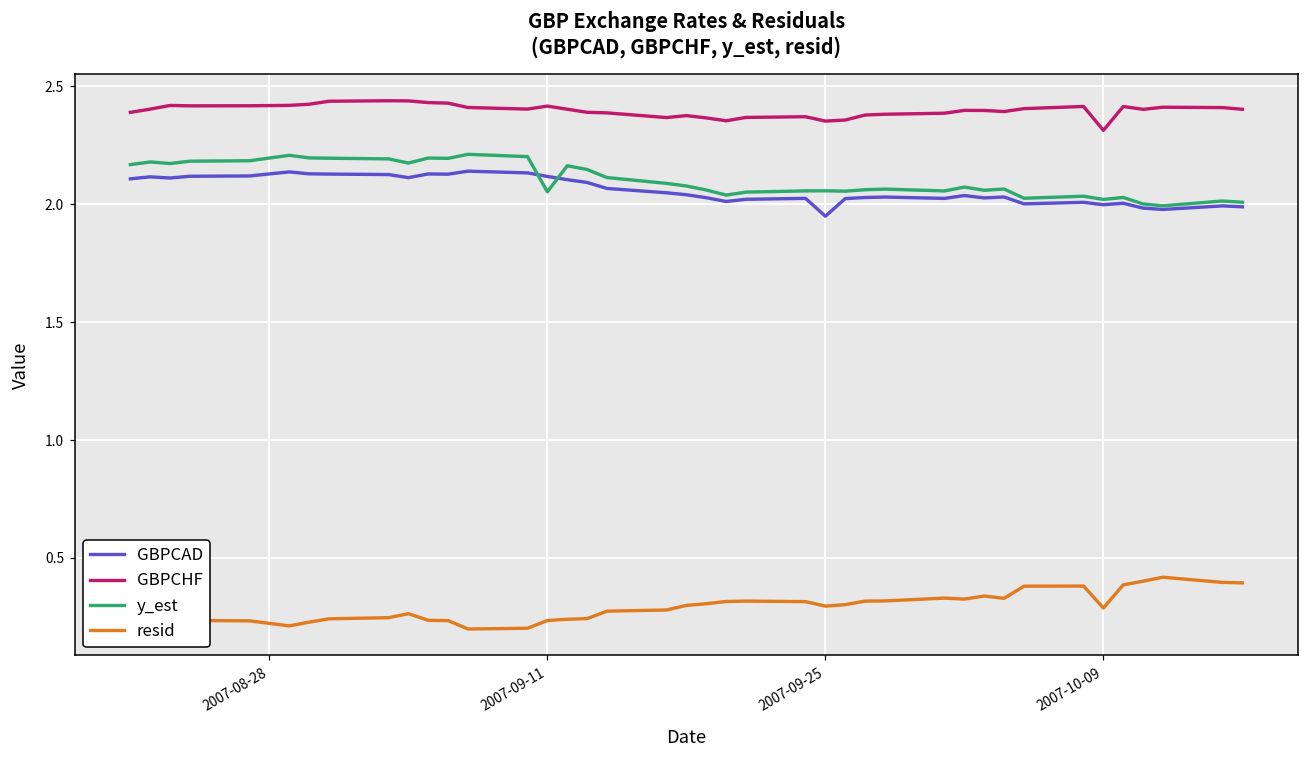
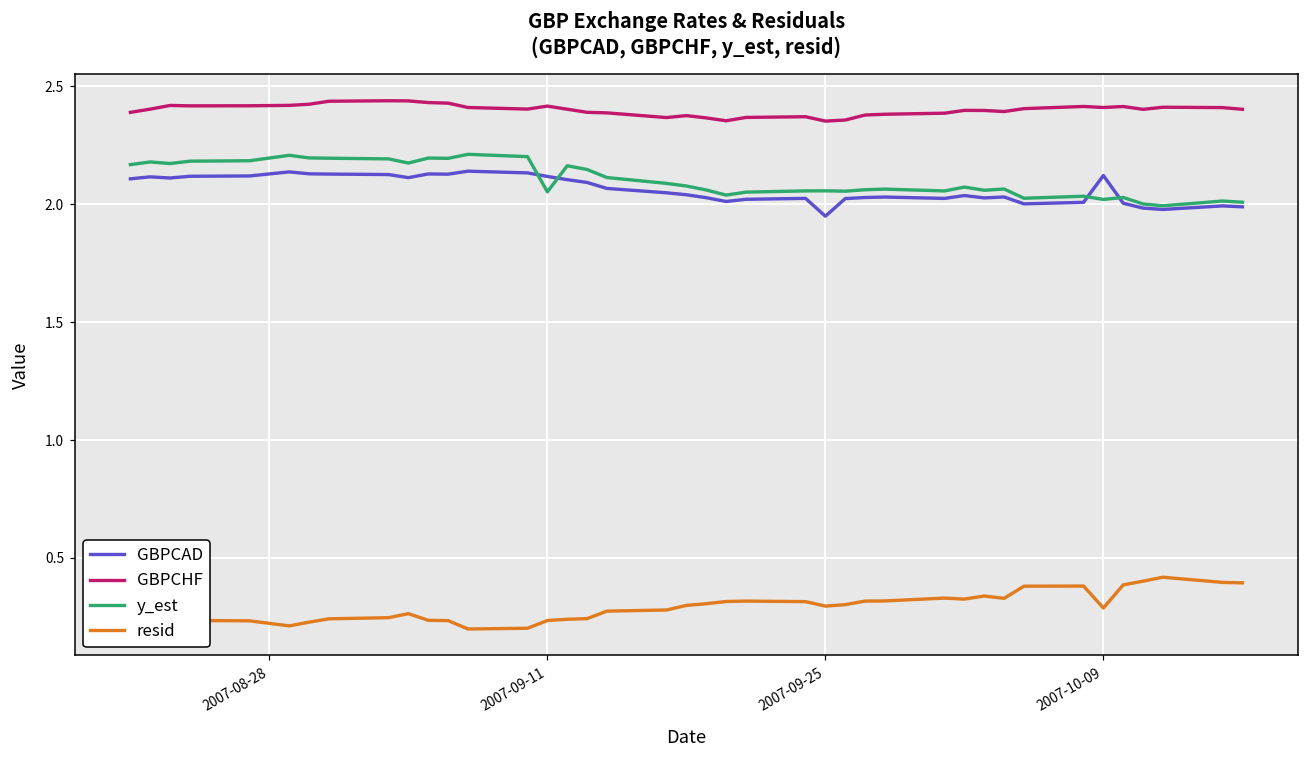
GBPCAD, 2007-10-09: 2.00 -> 2.12
GBPCHF, 2007-10-09: 2.31 -> 2.41
